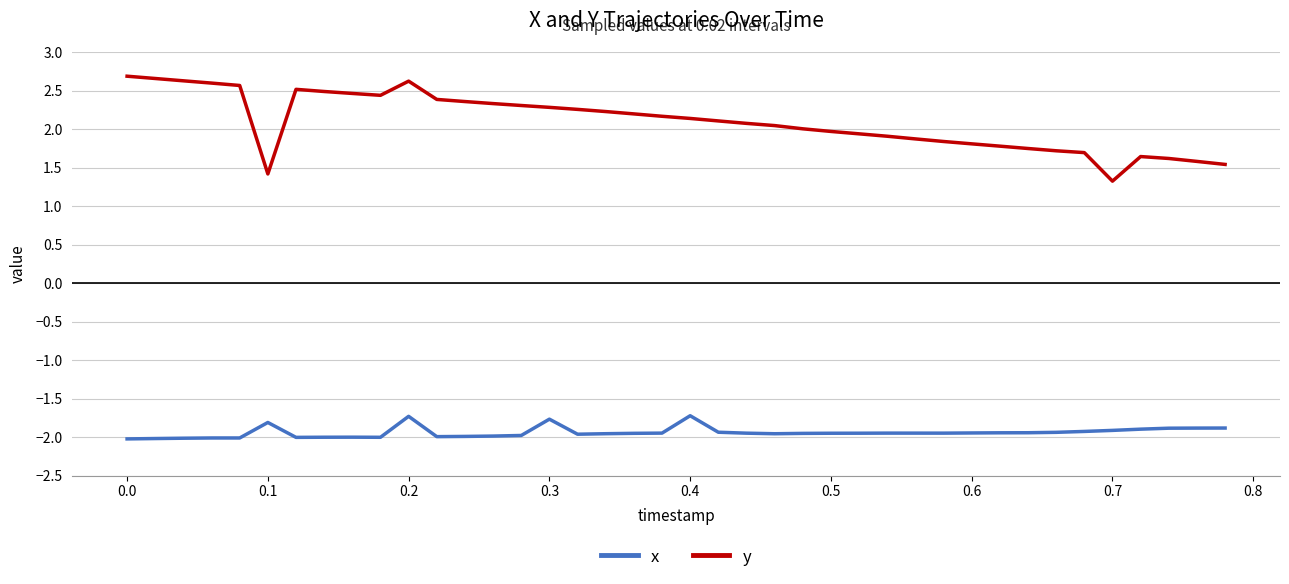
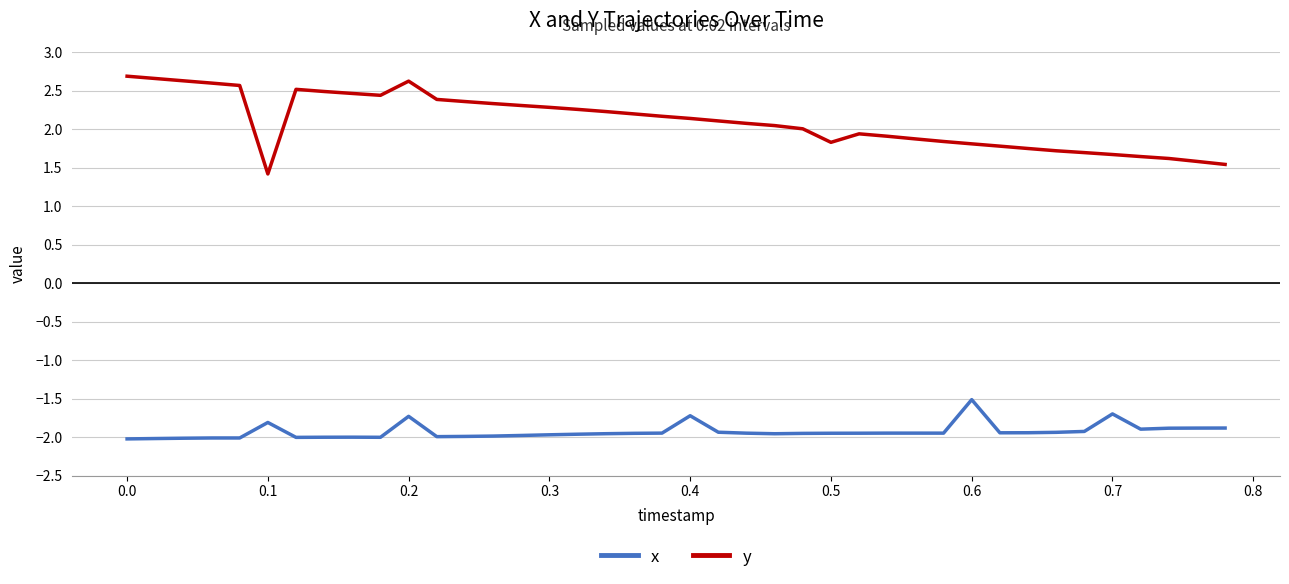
x, 0.3: -1.8 -> -2.0
y, 0.5: 2.0 -> 1.8
x, 0.6: -1.9 -> -1.5
x, 0.7: -1.9 -> -1.7
y, 0.7: 1.3 -> 1.7
